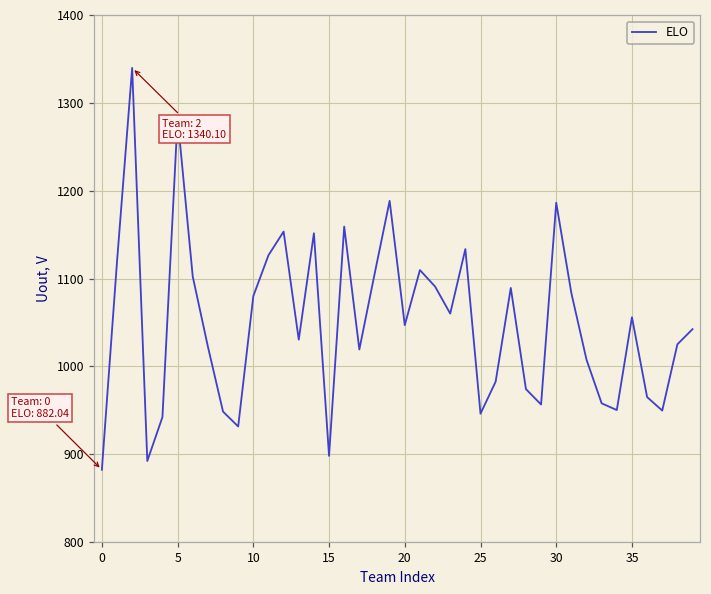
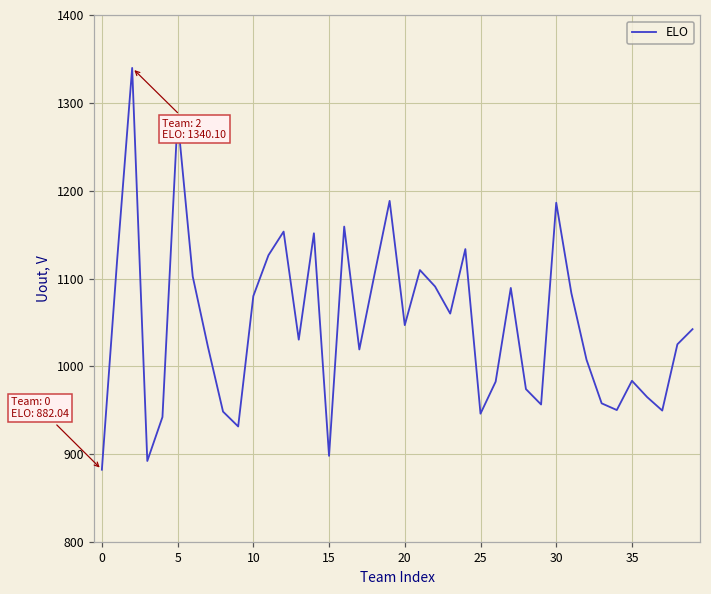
35: 1060 -> 980
